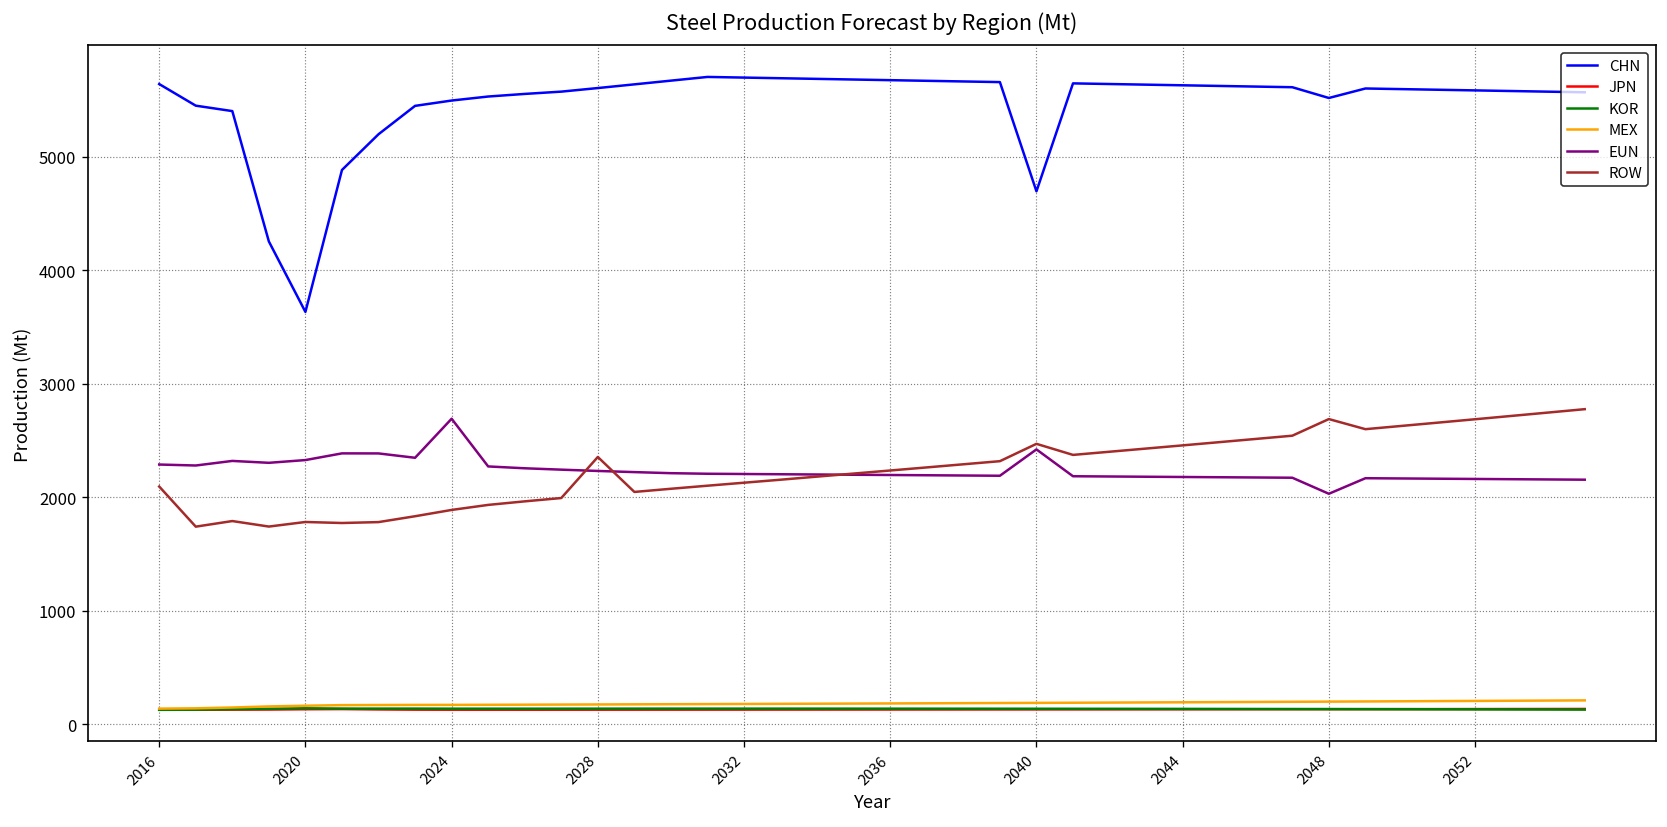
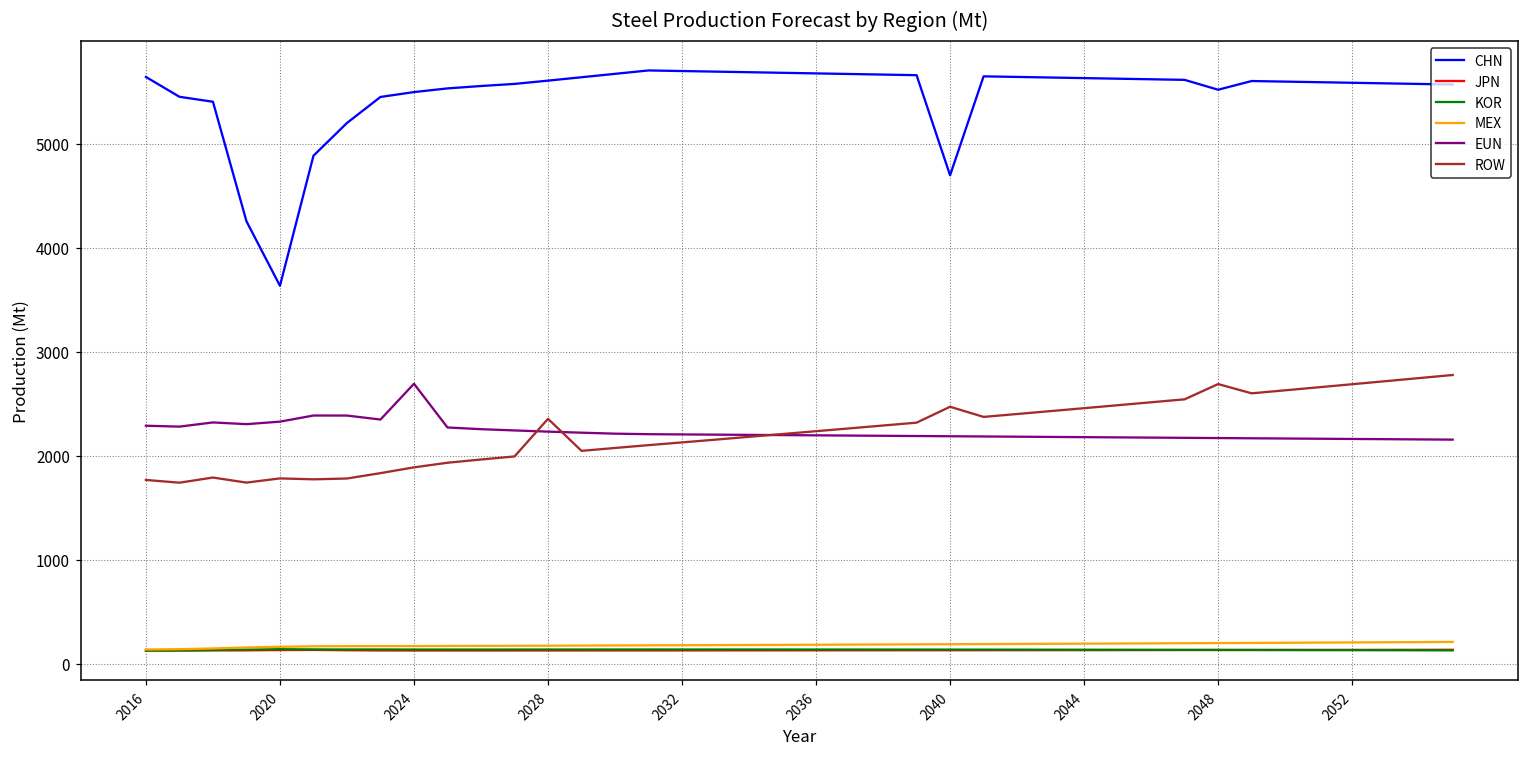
ROW, 2016: 2100 -> 1800
EUN, 2040: 2400 -> 2200
EUN, 2048: 2000 -> 2200
